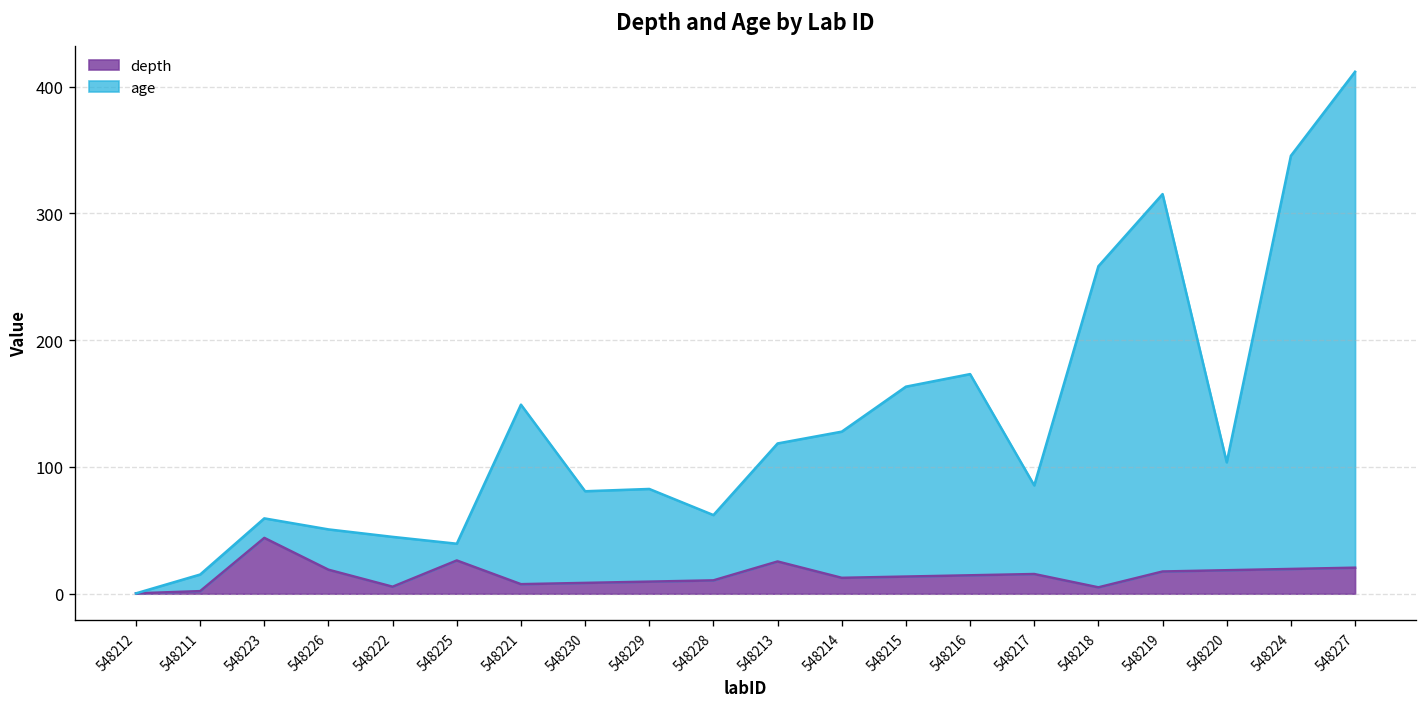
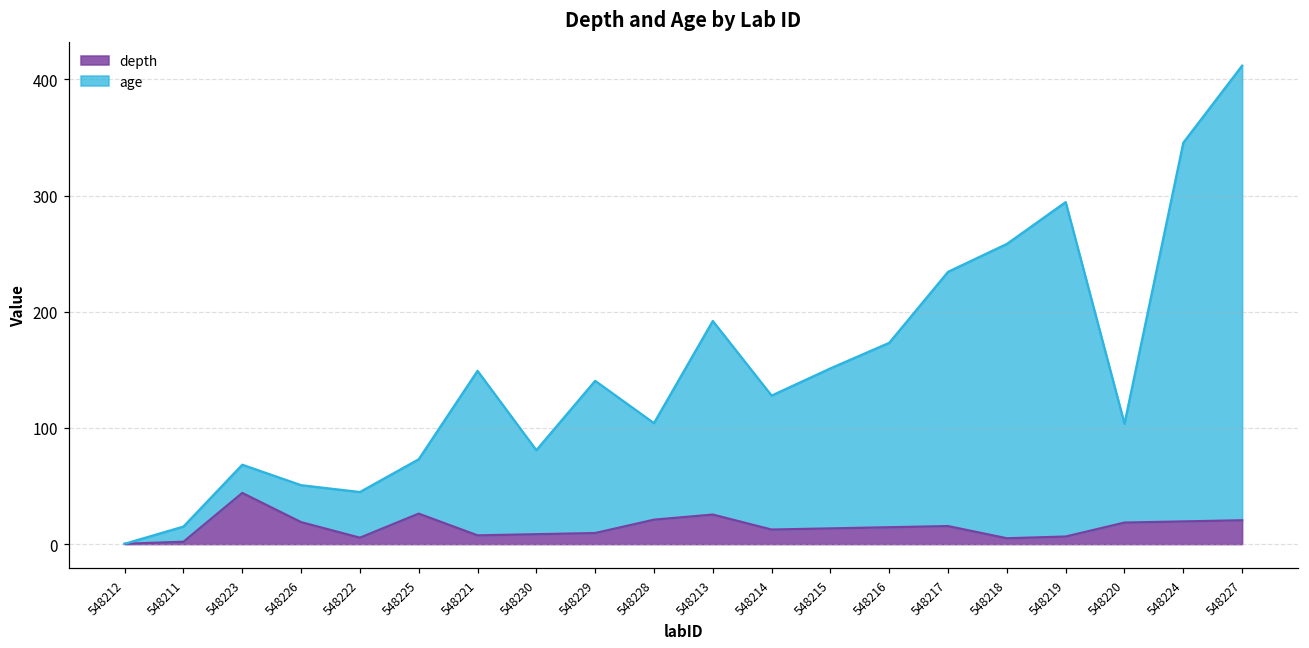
age, 548223: 15 -> 24
age, 548225: 13 -> 47
age, 548229: 73 -> 131
depth, 548228: 11 -> 21
age, 548228: 52 -> 83
age, 548213: 93 -> 167
age, 548215: 150 -> 138
age, 548217: 70 -> 219
depth, 548219: 18 -> 7
age, 548219: 298 -> 288
